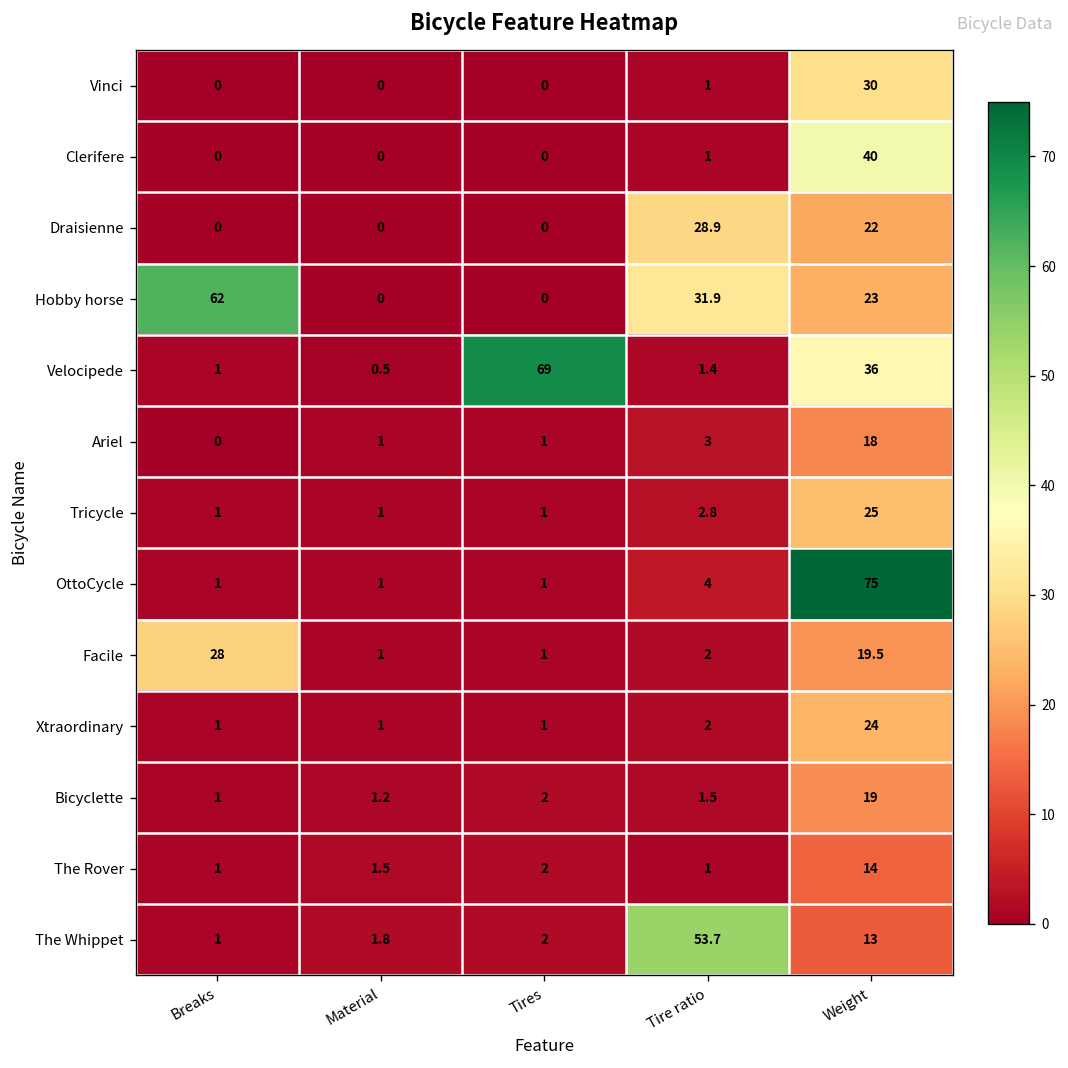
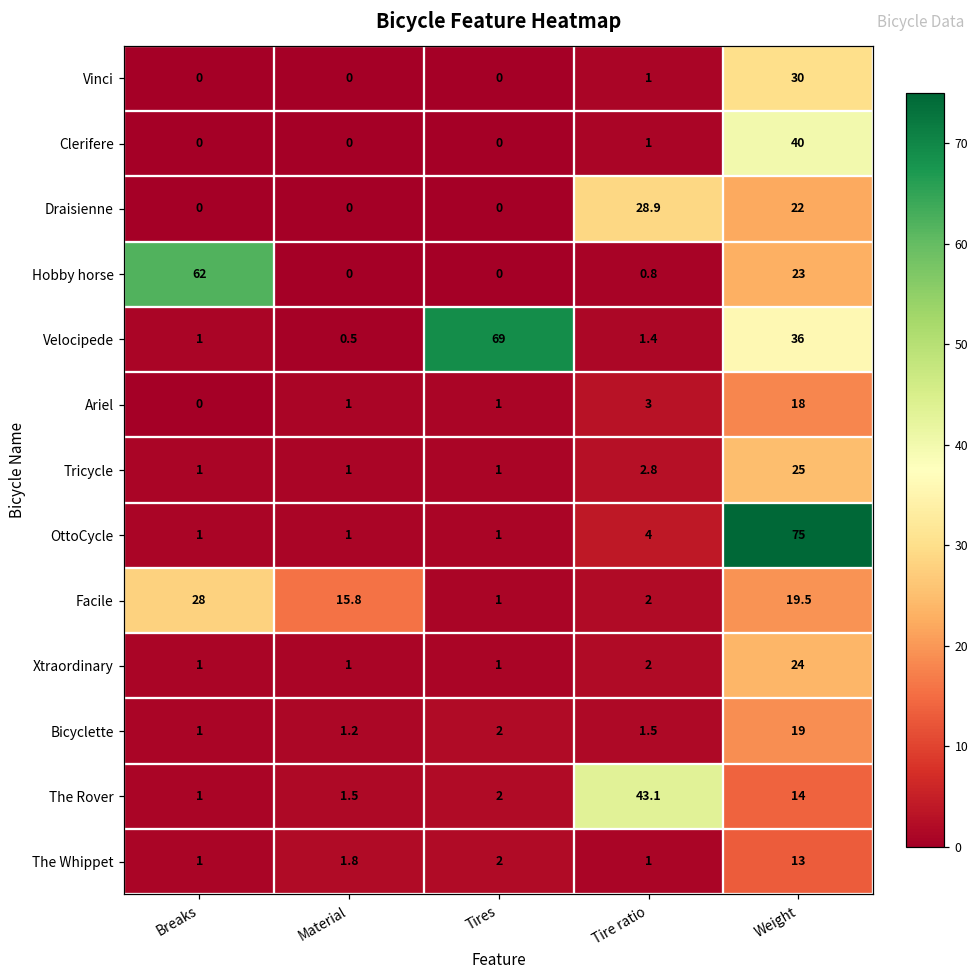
Hobby horse, Tire ratio: 31.9 -> 0.8
Facile, Material: 1 -> 15.8
The Rover, Tire ratio: 1 -> 43.1
The Whippet, Tire ratio: 53.7 -> 1
